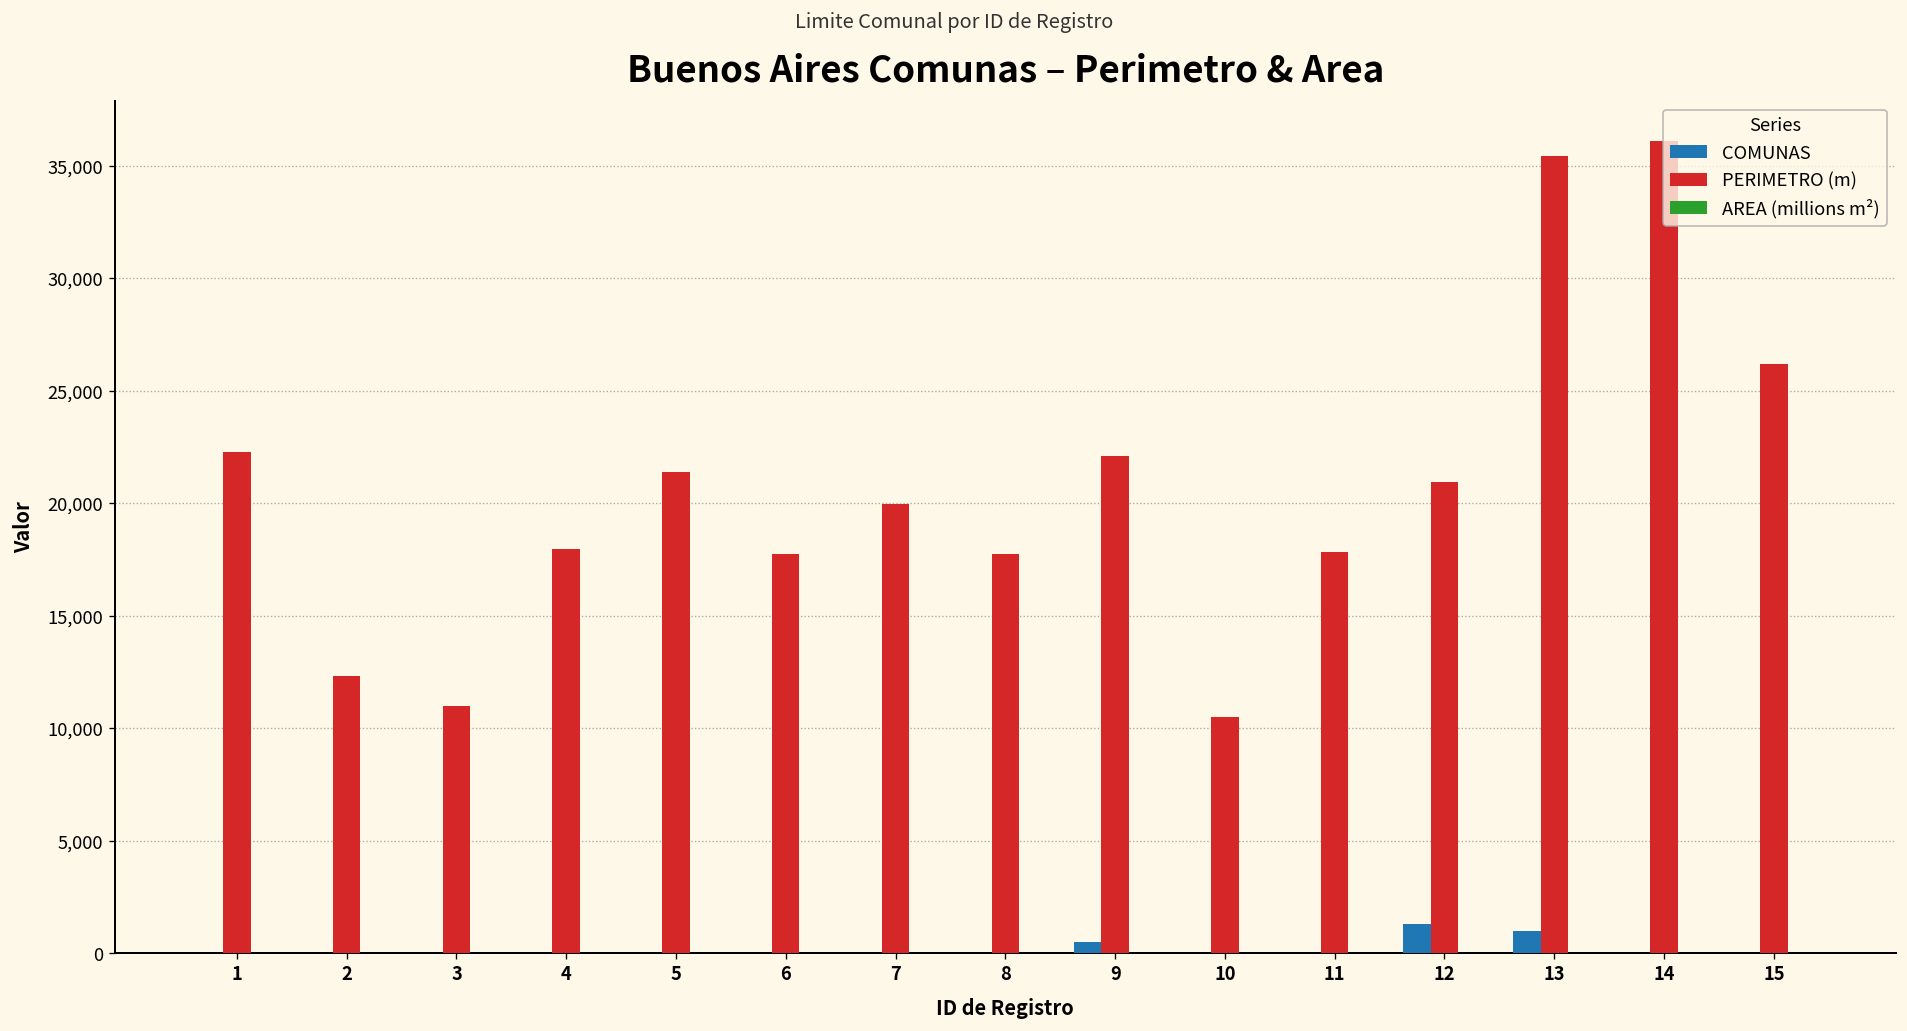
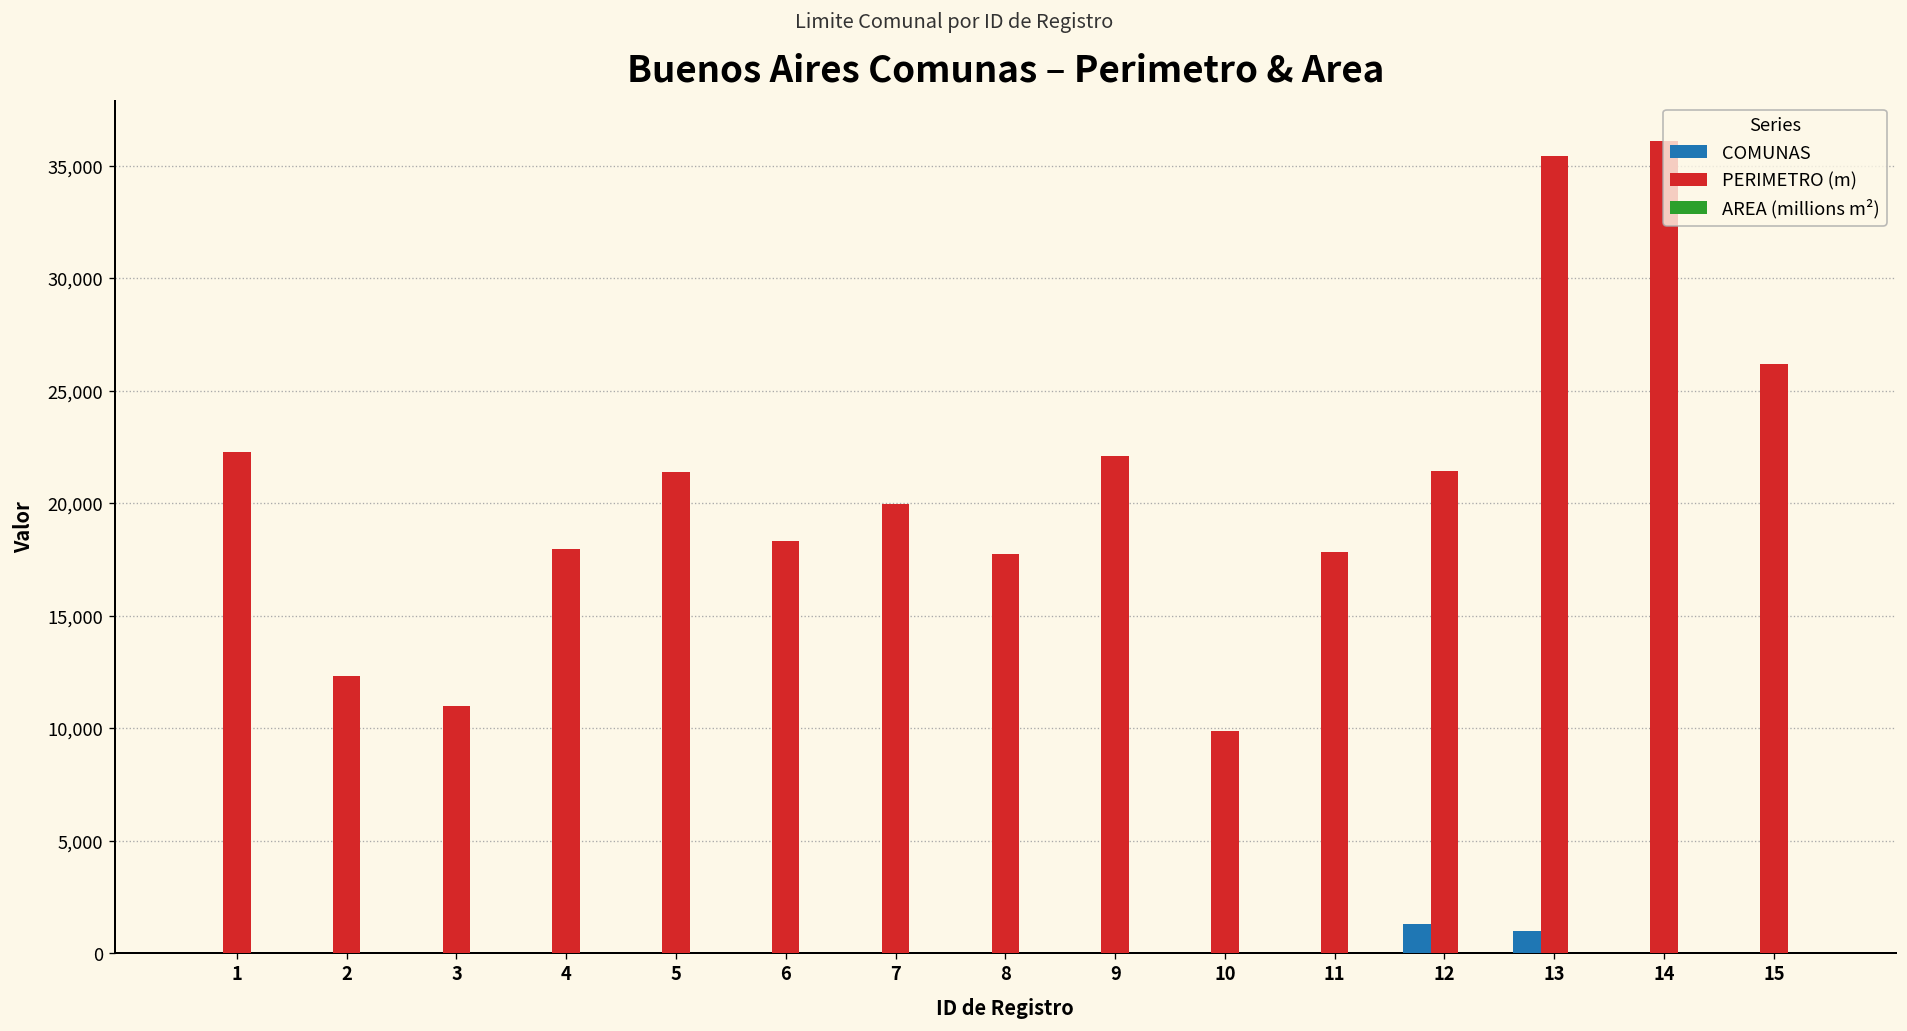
PERIMETRO (m), 6: 17,700 -> 18,300
COMUNAS, 9: 500 -> 0
PERIMETRO (m), 10: 10,500 -> 9,900
PERIMETRO (m), 12: 20,900 -> 21,400
